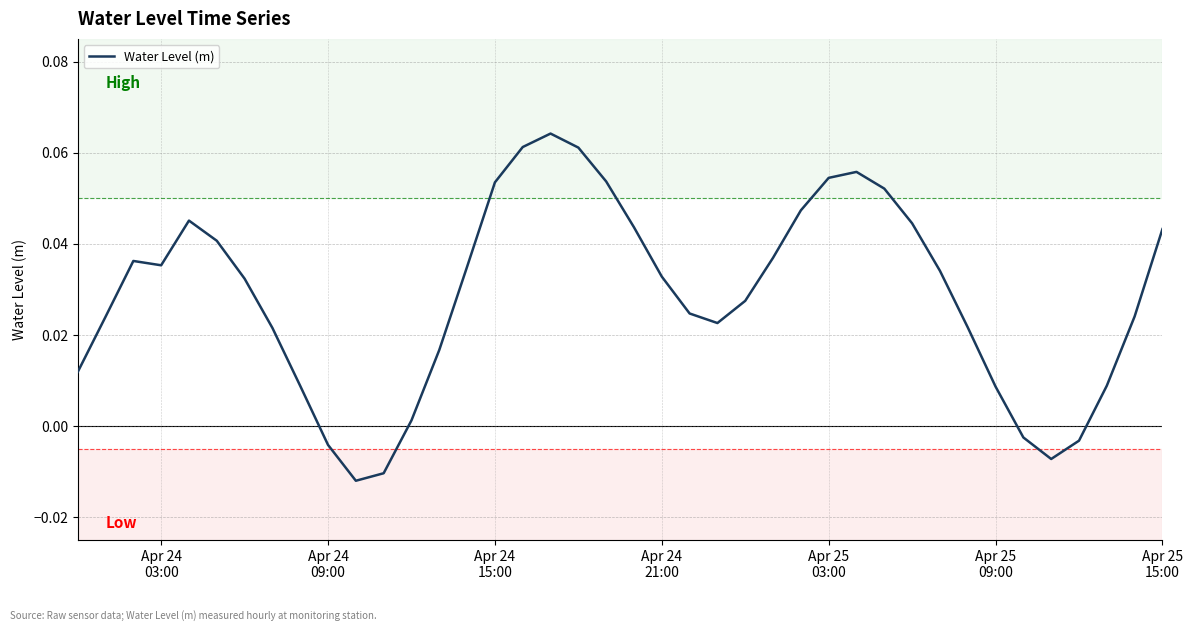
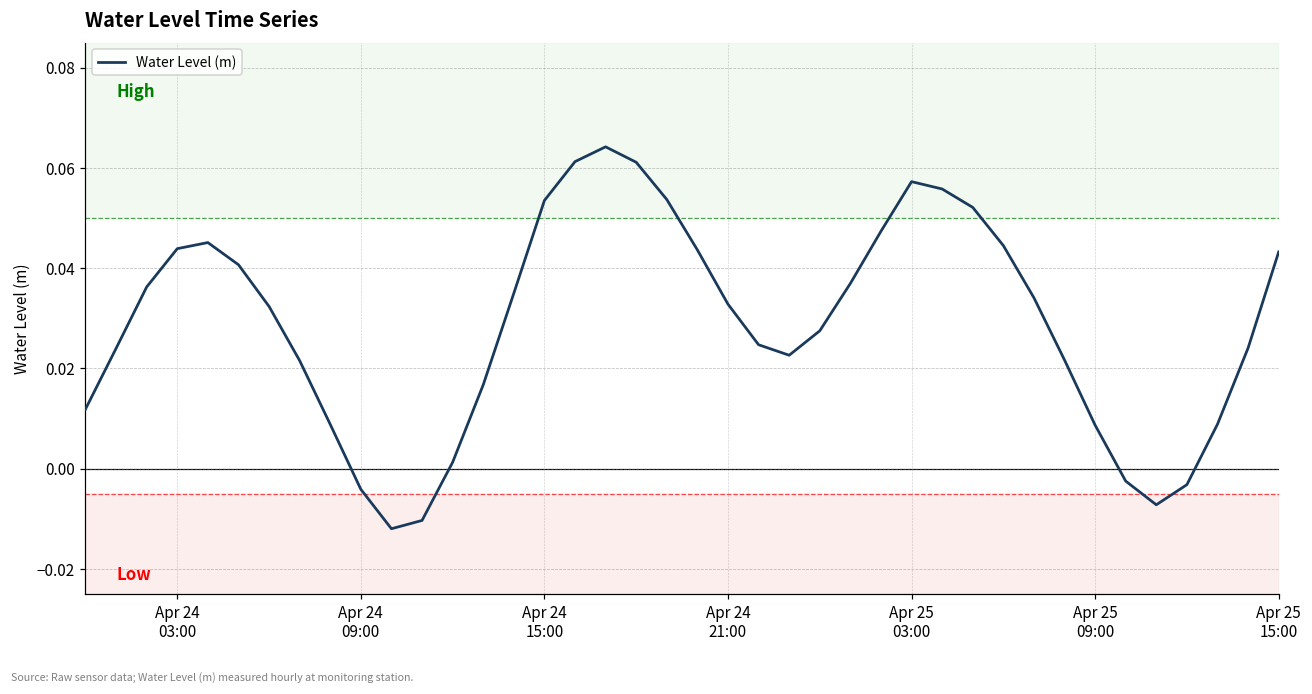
Apr 24 03:00: 0.035 -> 0.044
Apr 25 03:00: 0.054 -> 0.057
